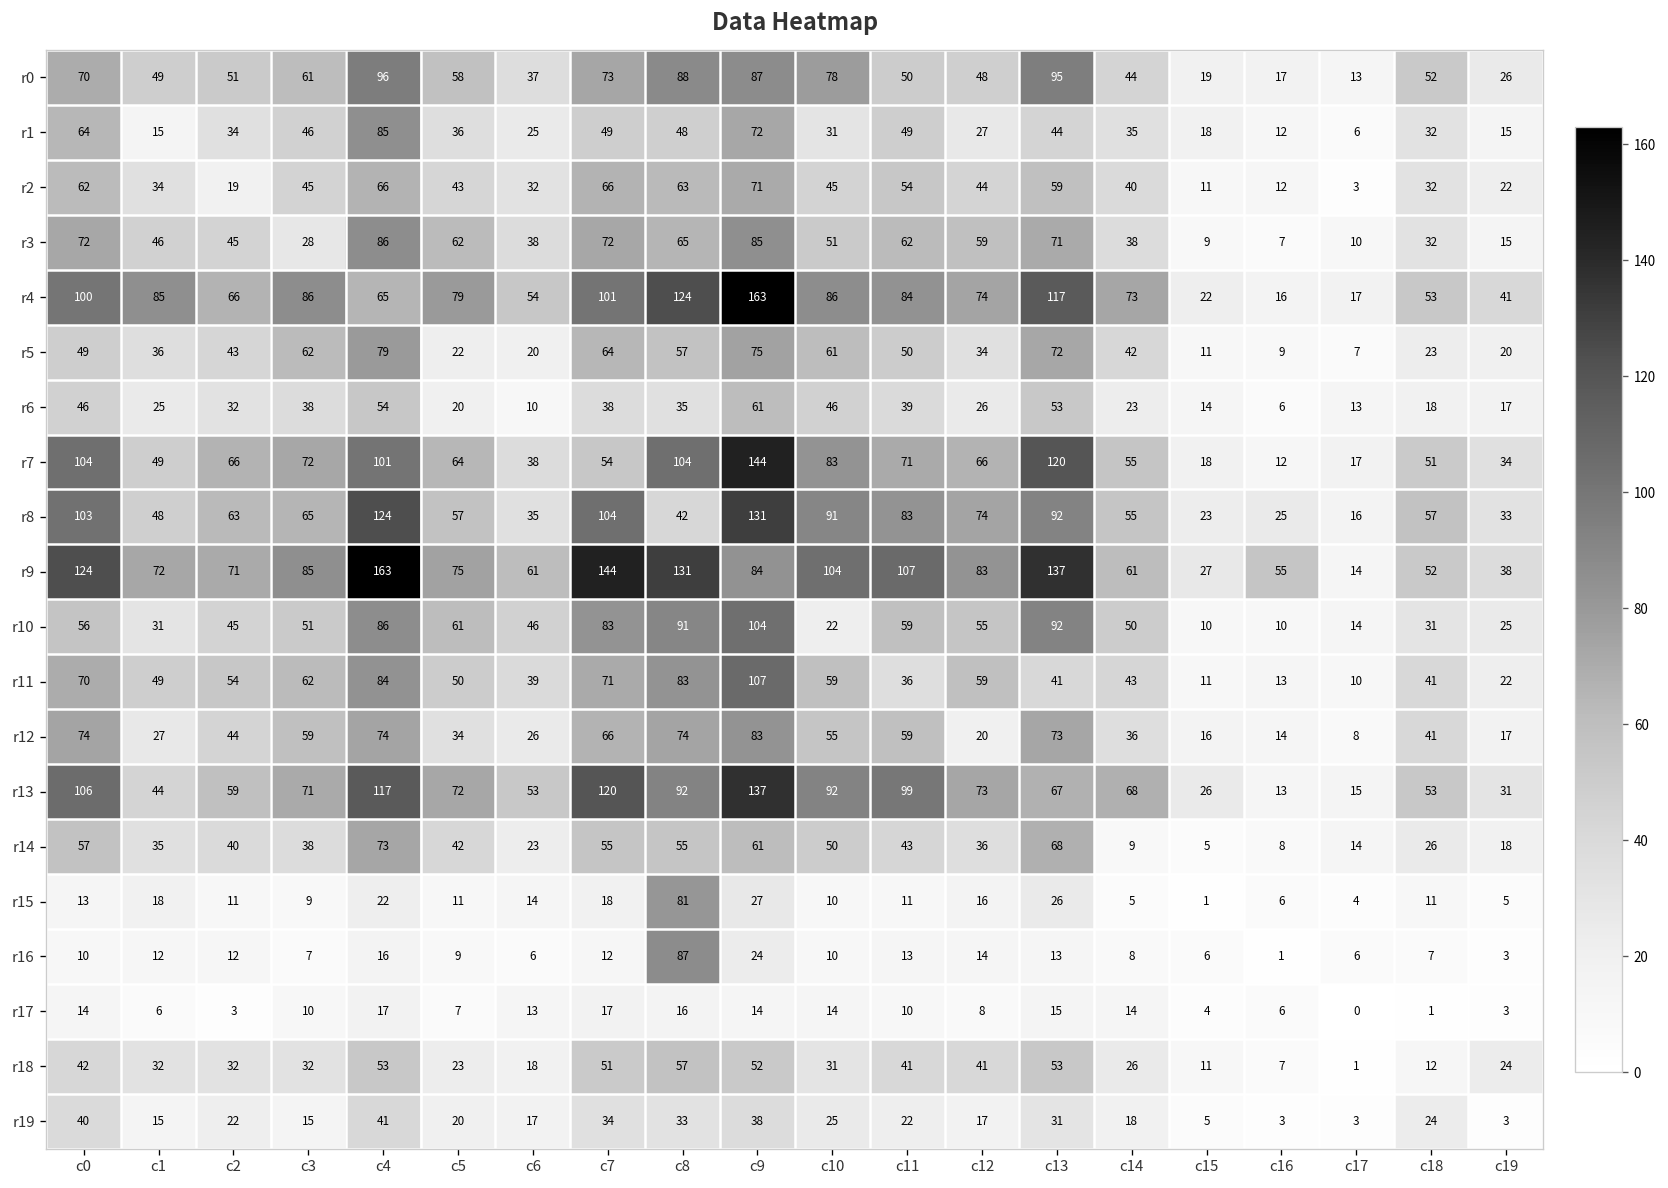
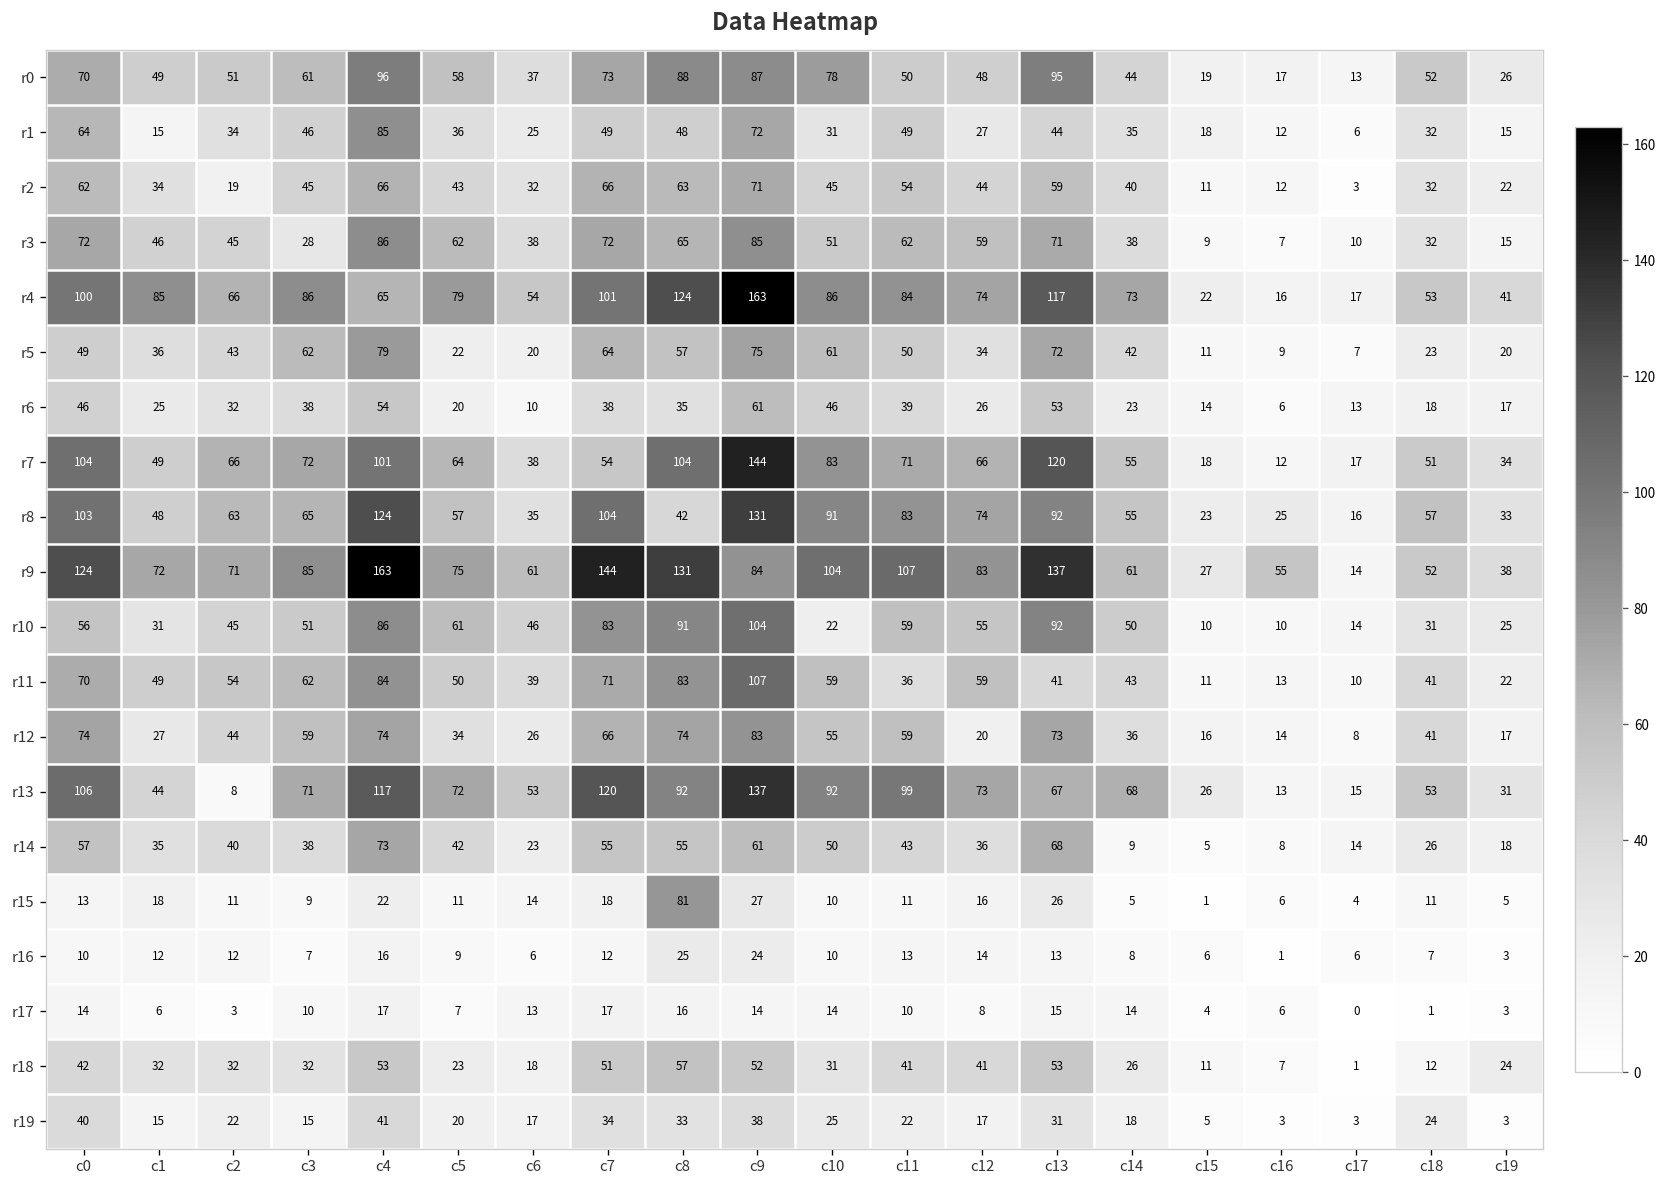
r13, c2: 59 -> 8
r16, c8: 87 -> 25
